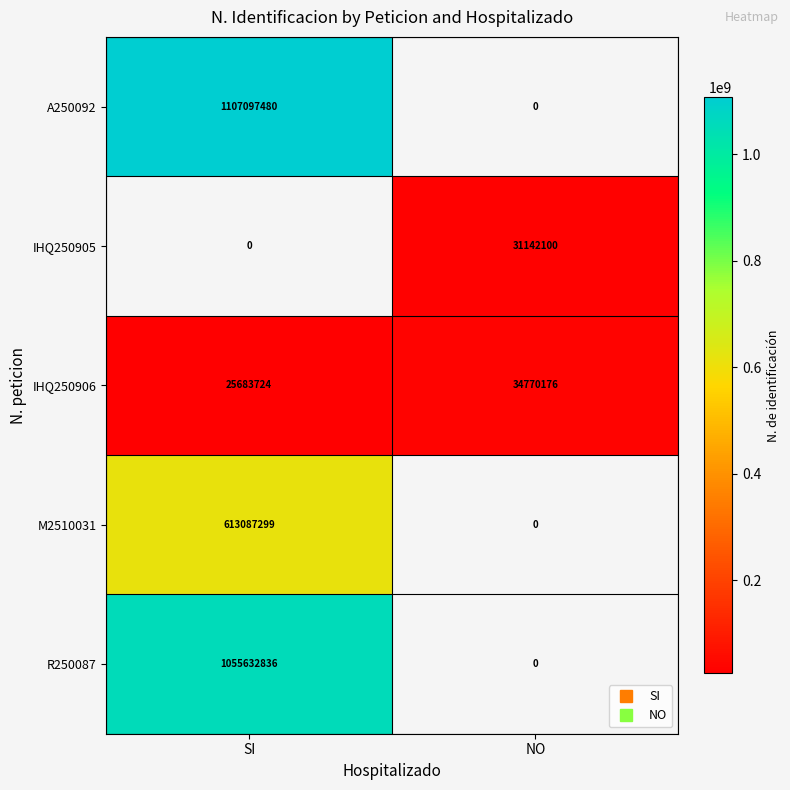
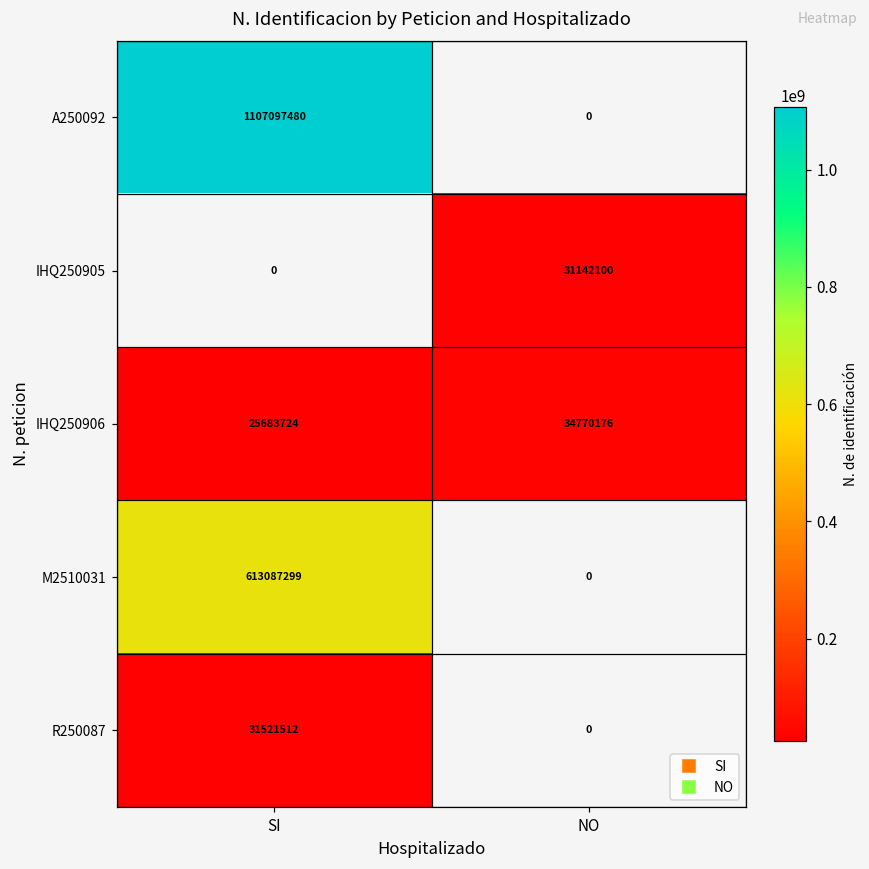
R250087, SI: 1055632836 -> 31521512
